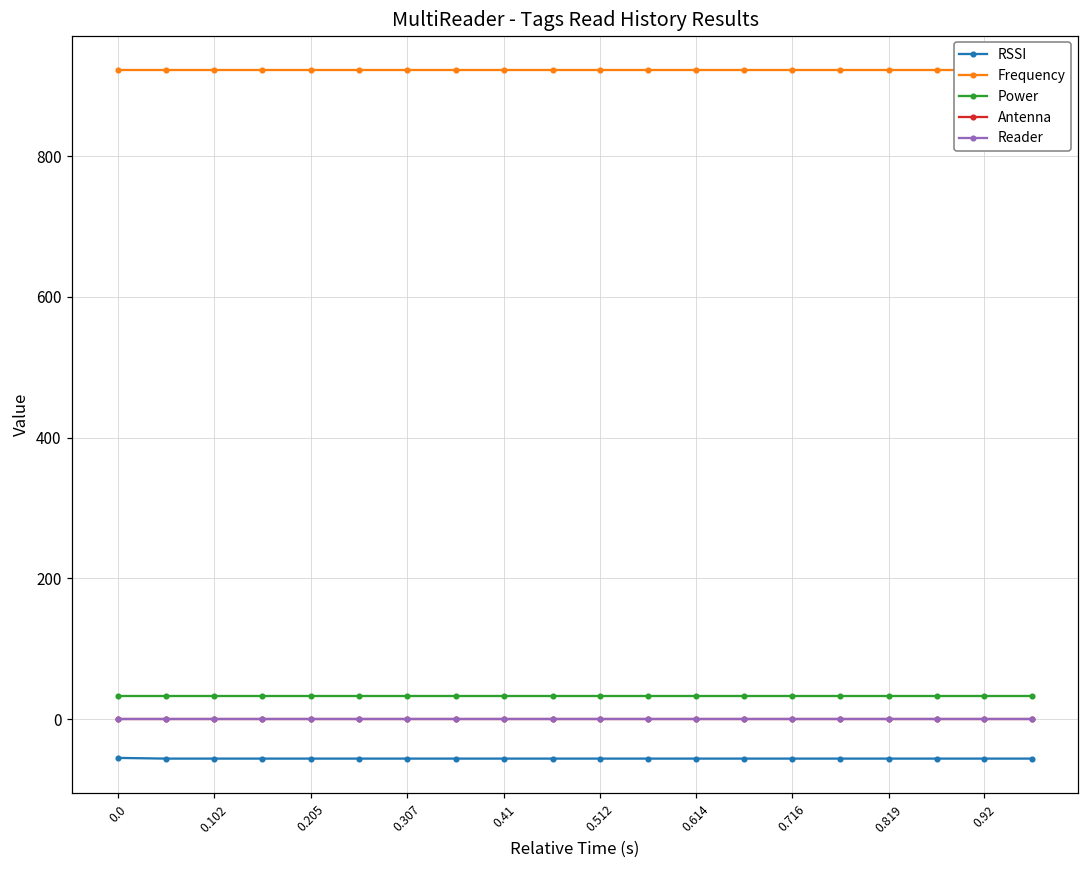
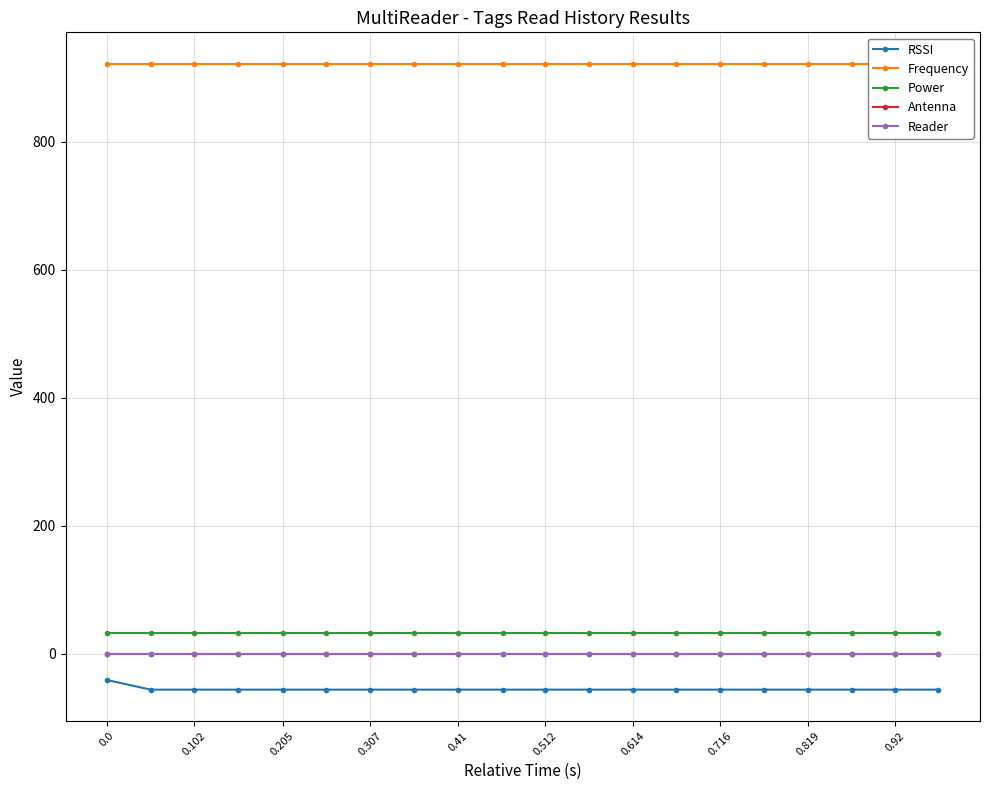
RSSI, 0.0: -60 -> -40
